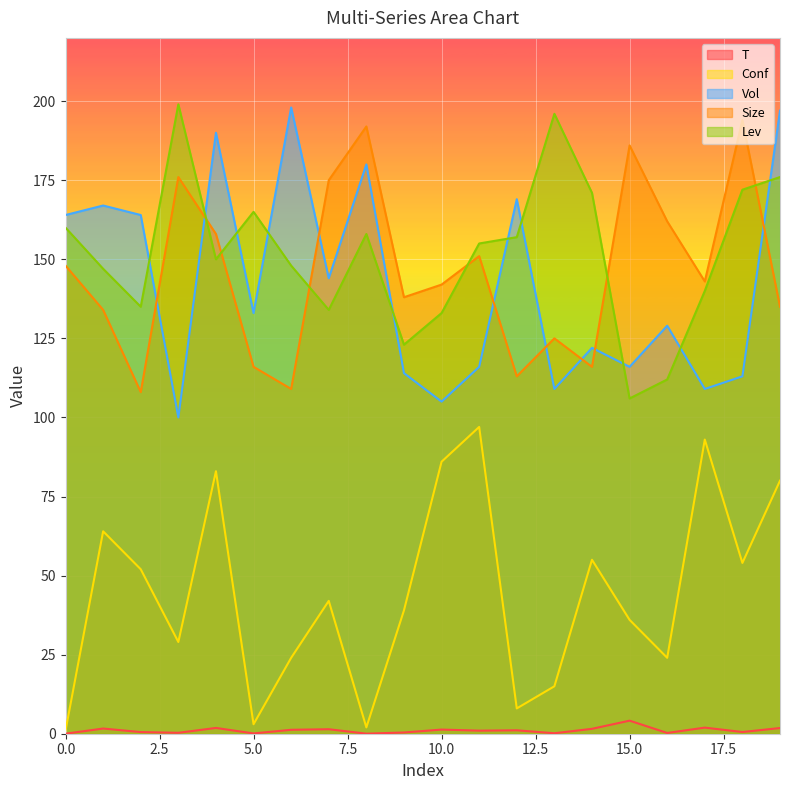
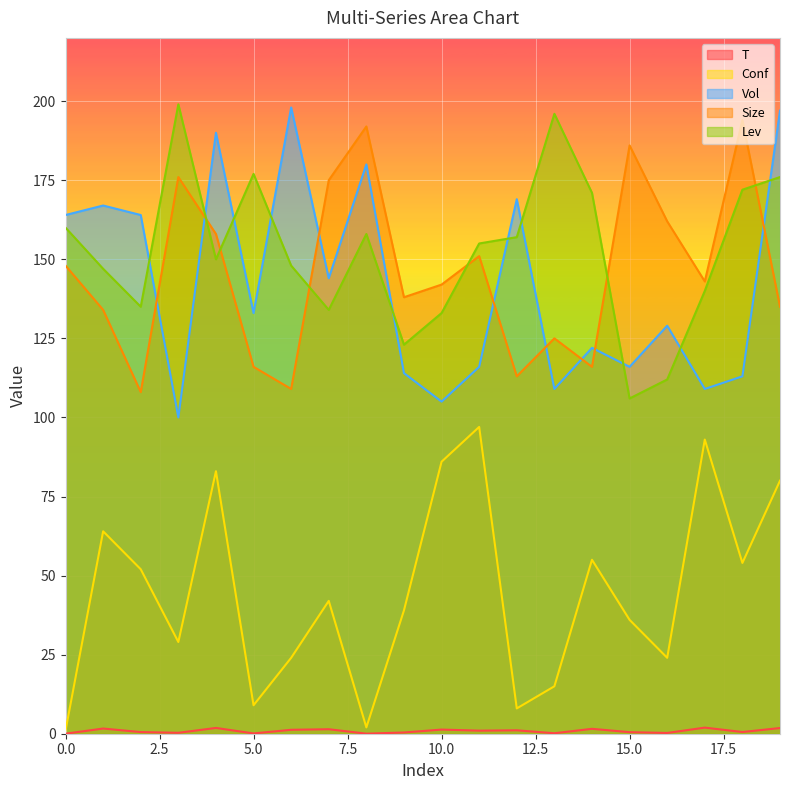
Conf, 5.0: 3 -> 9
Lev, 5.0: 165 -> 177
T, 15.0: 4 -> 0
